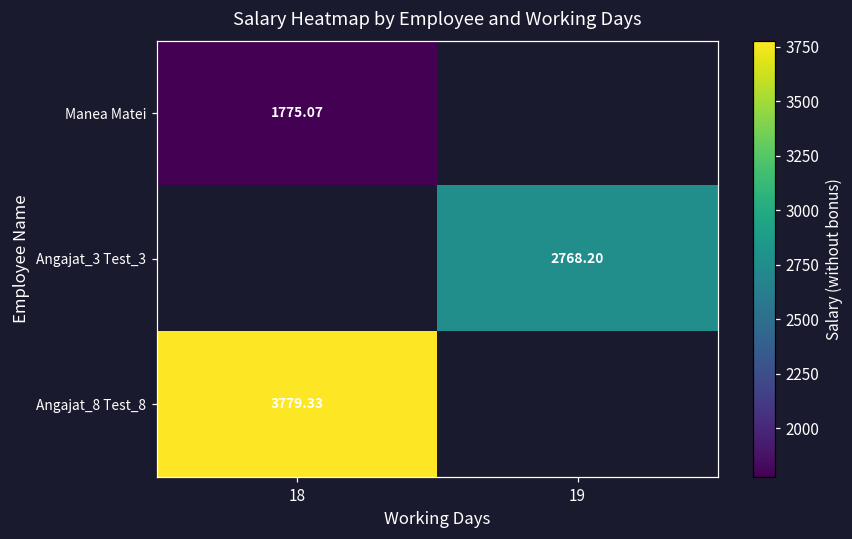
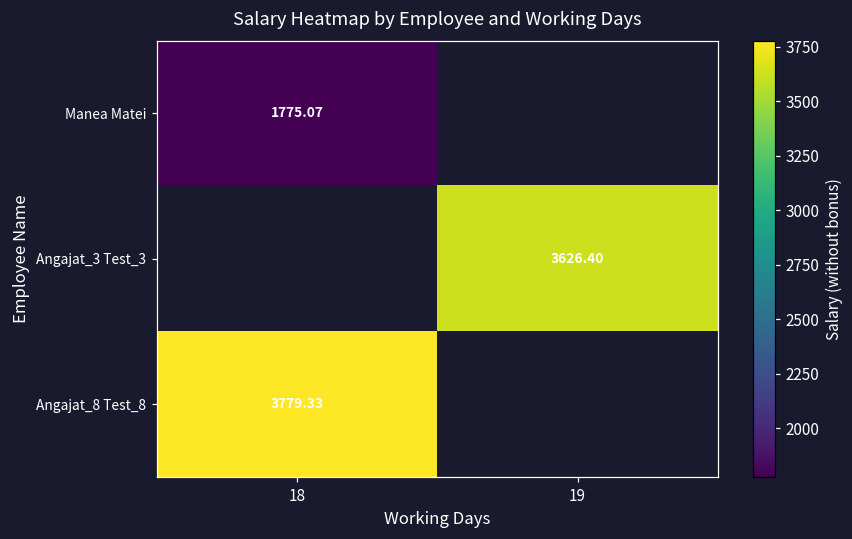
Angajat_3 Test_3, 19: 2768.20 -> 3626.40
